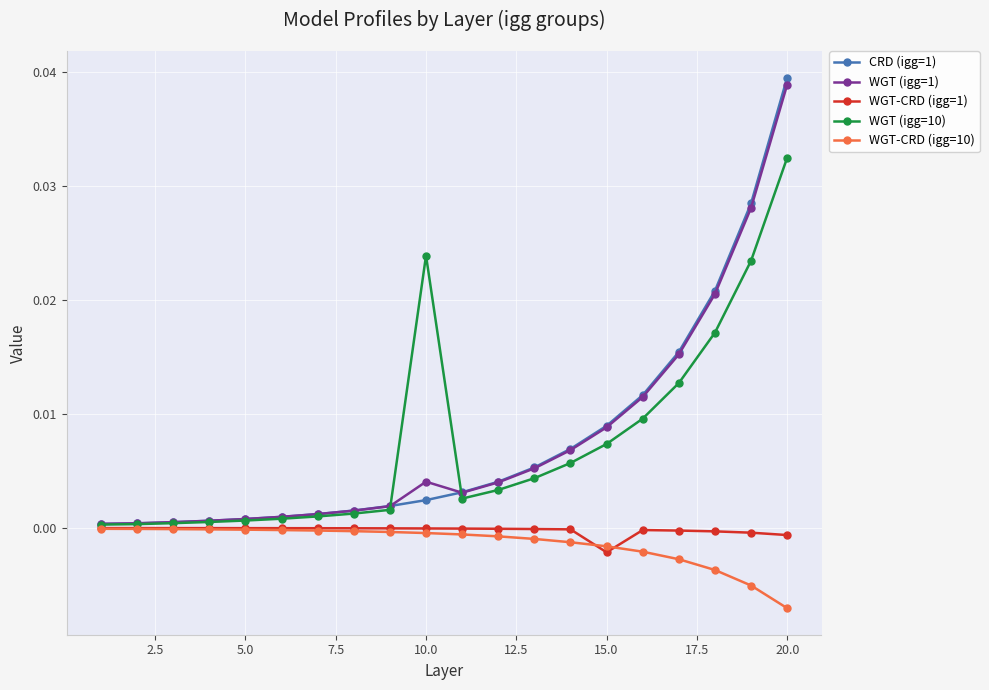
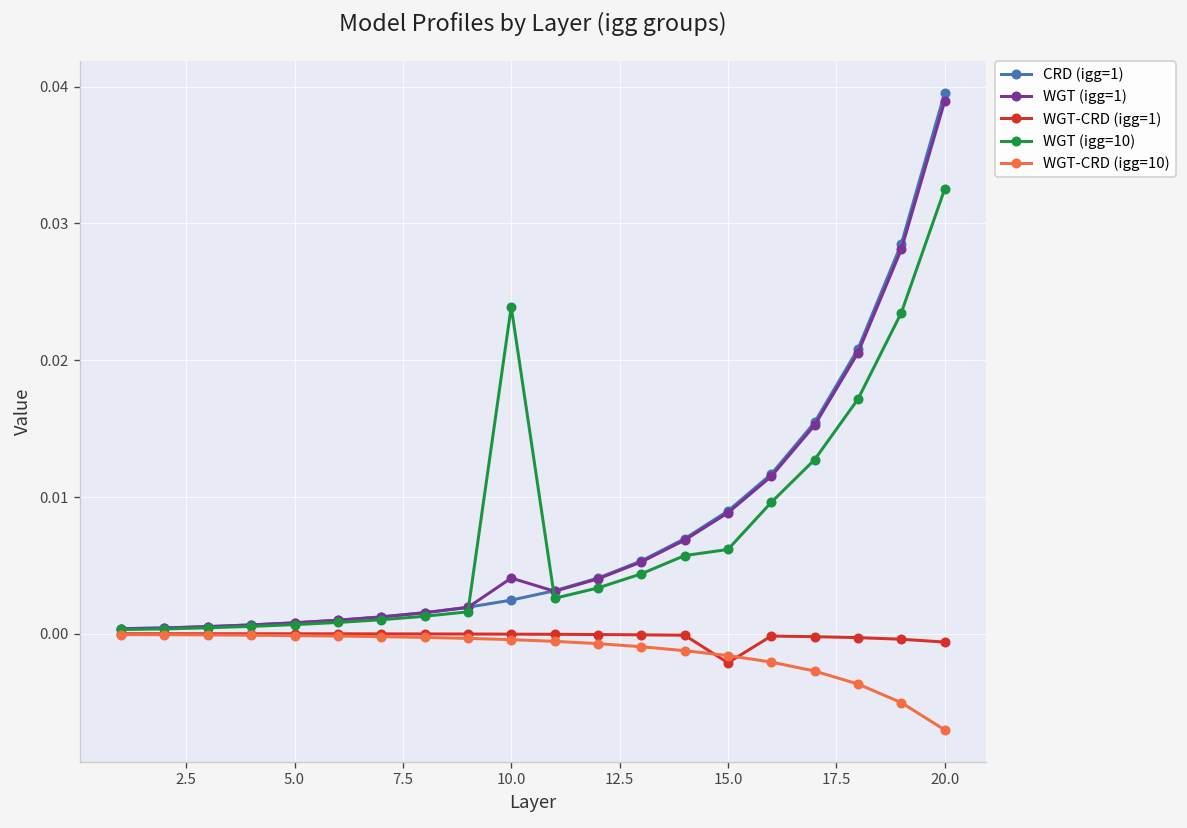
WGT (igg=10), 15.0: 0.0074 -> 0.0062
